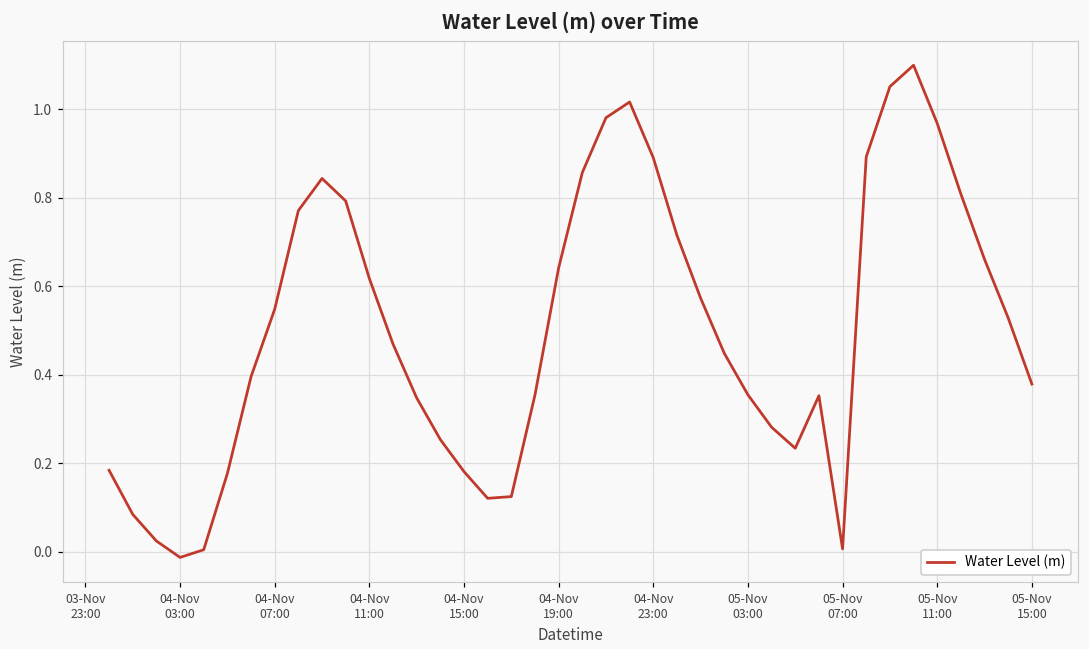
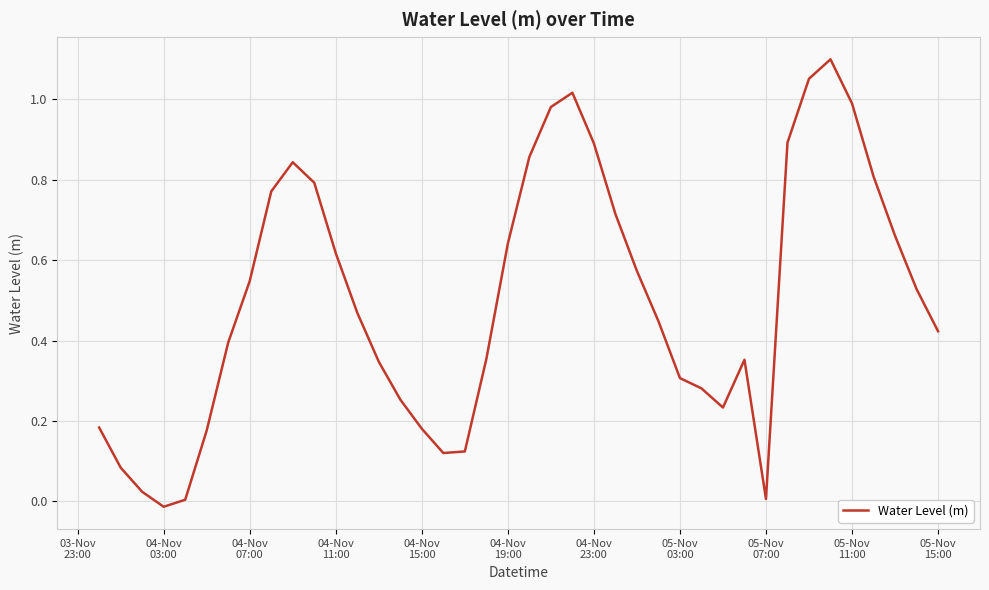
05-Nov 03:00: 0.35 -> 0.31
05-Nov 11:00: 0.97 -> 0.99
05-Nov 15:00: 0.38 -> 0.42
